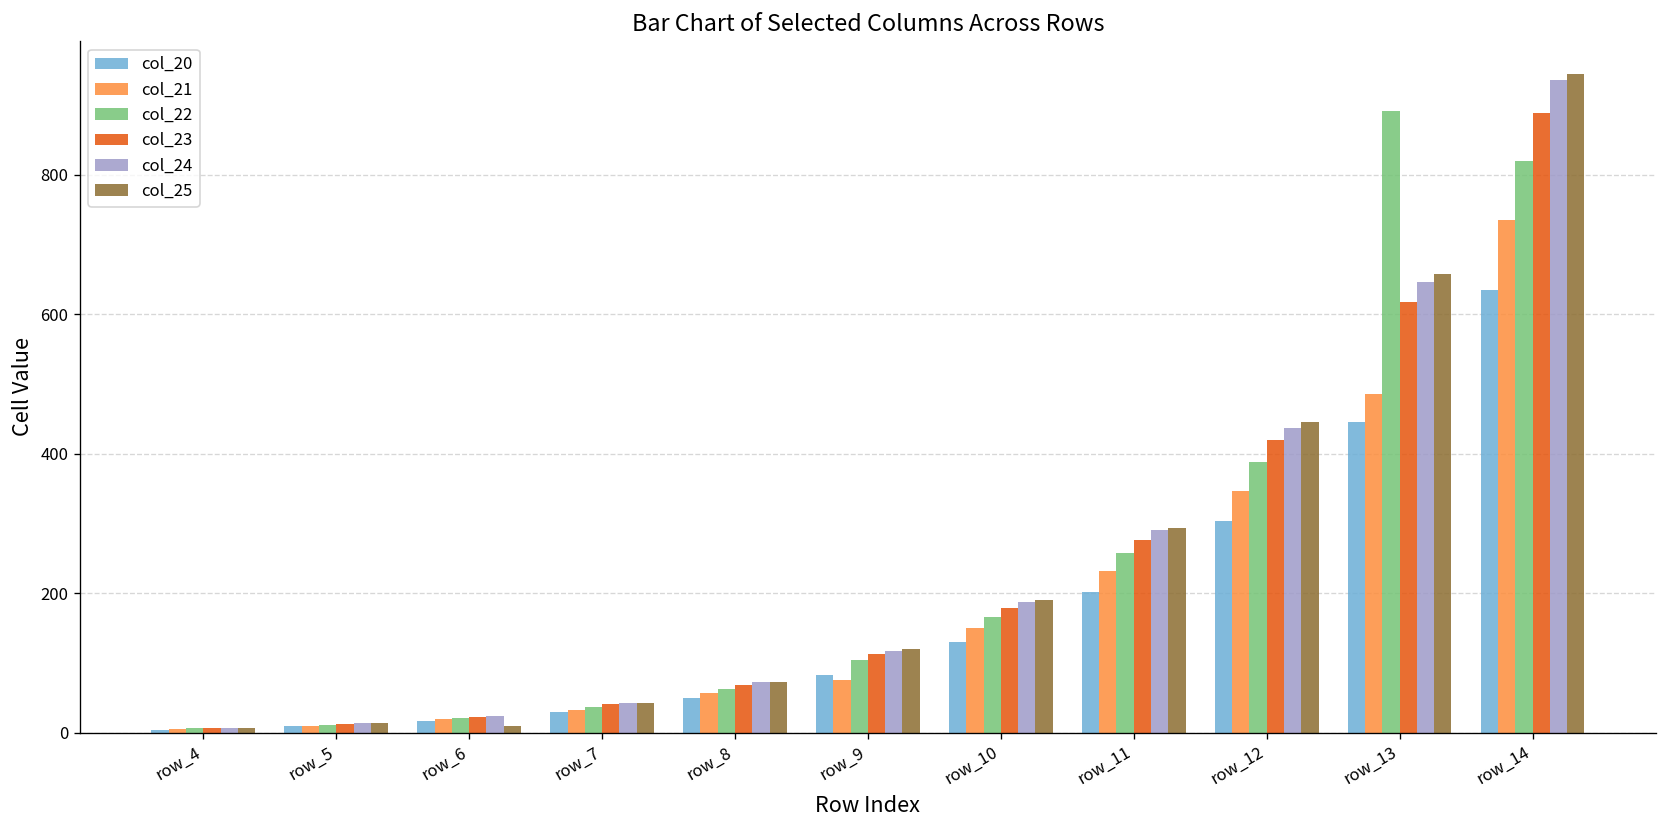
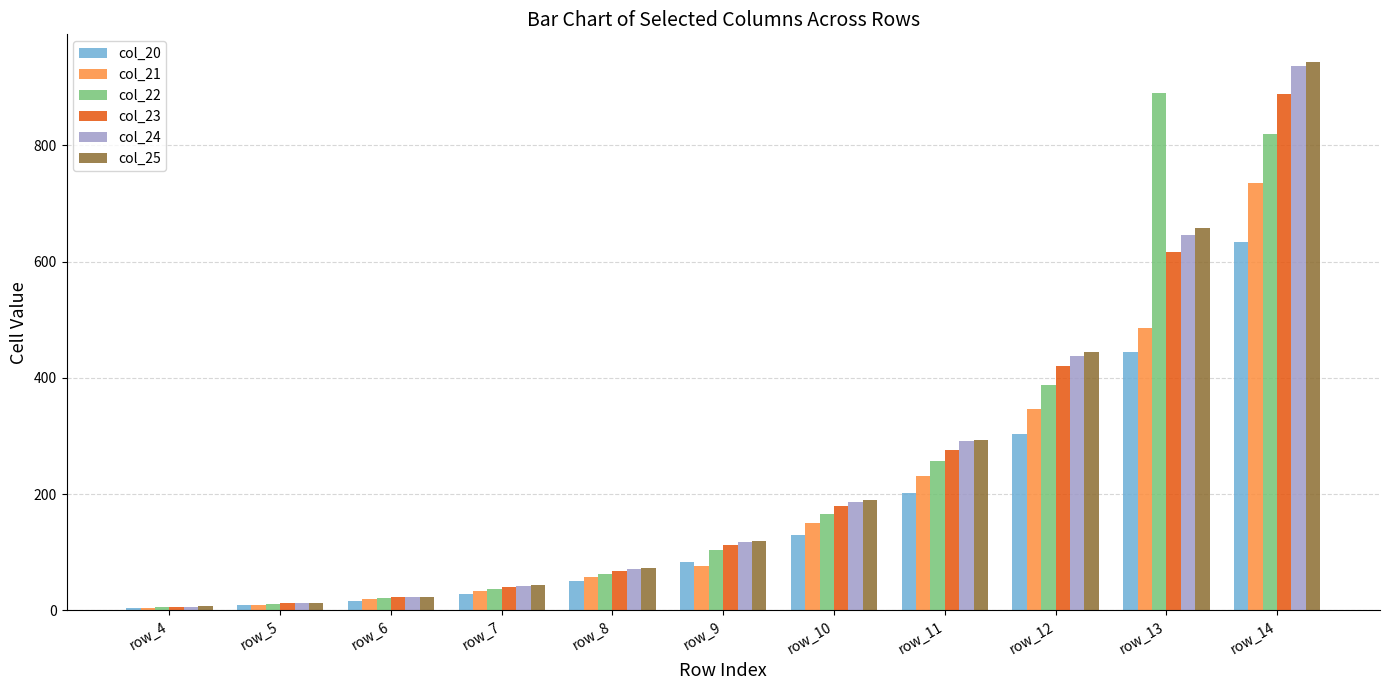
col_25, row_6: 10 -> 20
